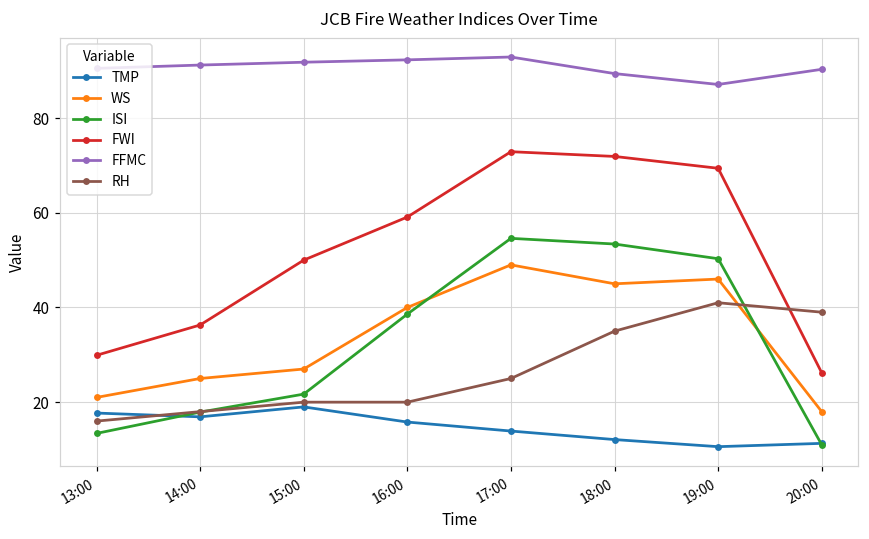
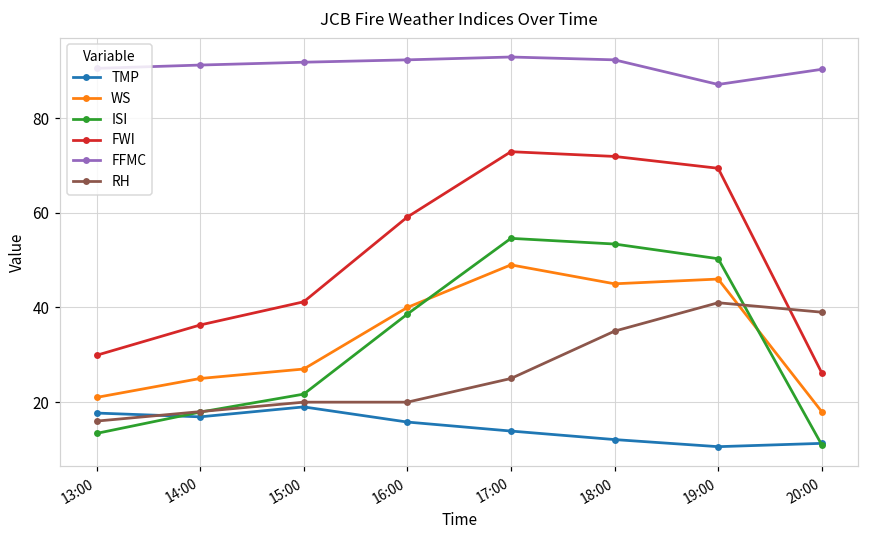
FWI, 15:00: 50 -> 41
FFMC, 18:00: 89 -> 92
